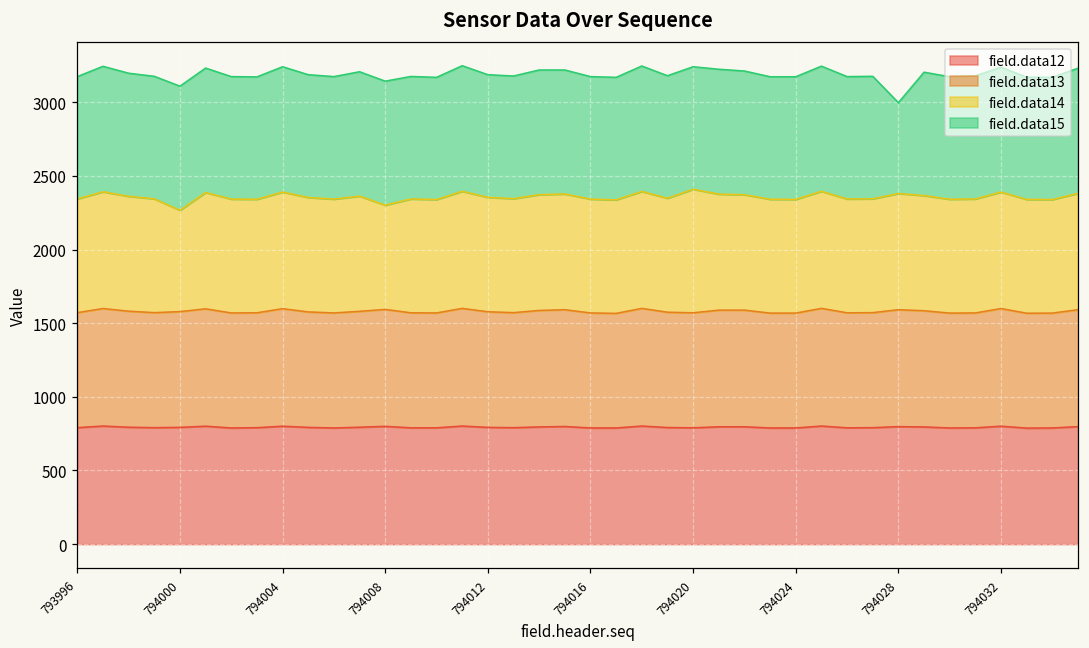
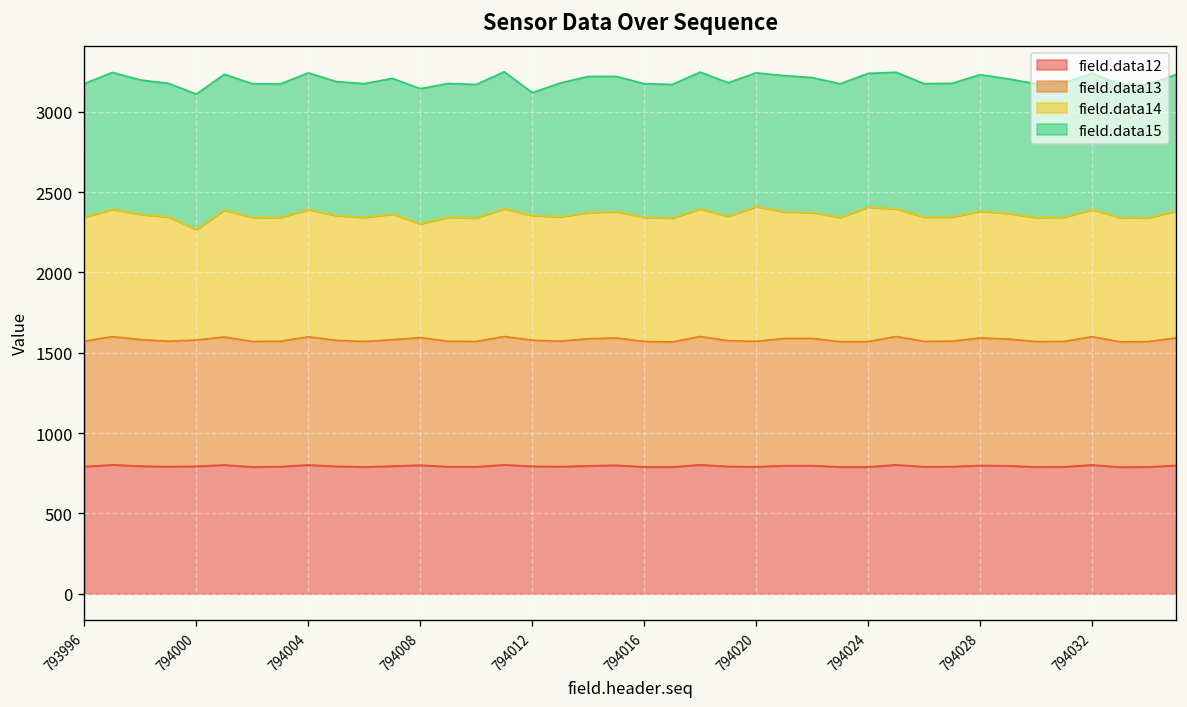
field.data15, 794012: 830 -> 760
field.data14, 794024: 770 -> 840
field.data15, 794028: 620 -> 850
